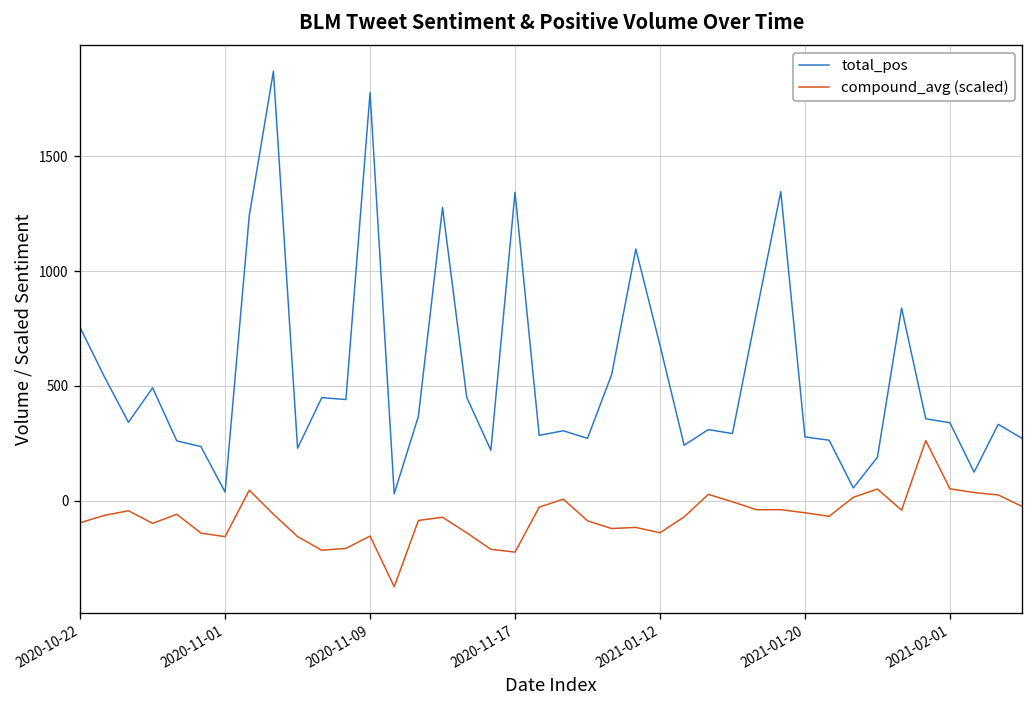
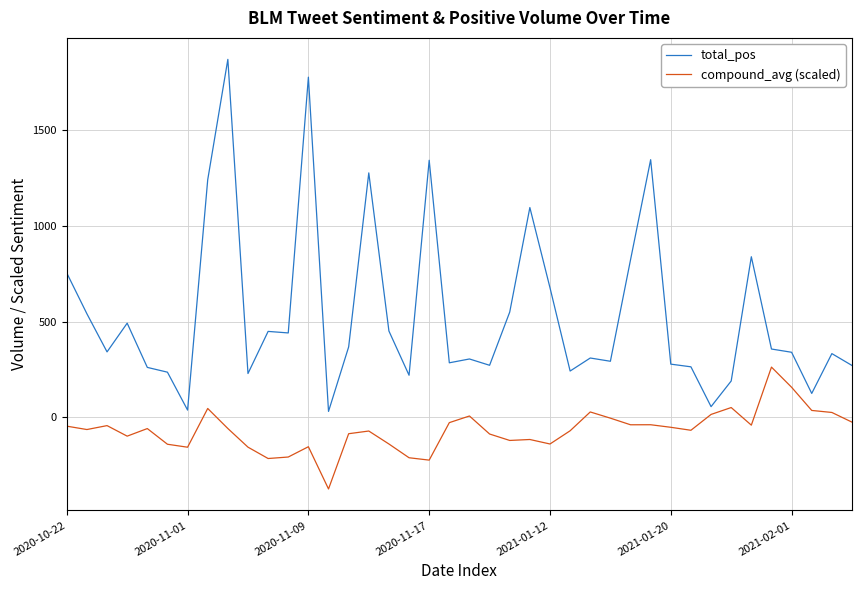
compound_avg (scaled), 2020-10-22: -100 -> -50
compound_avg (scaled), 2021-02-01: 50 -> 160
